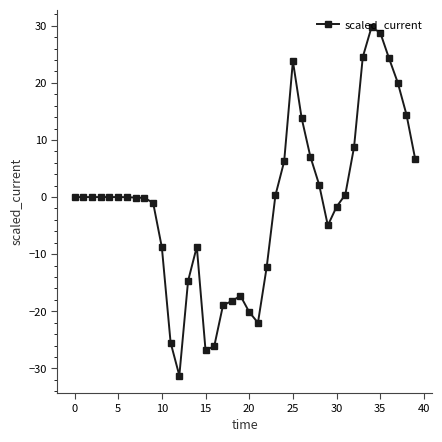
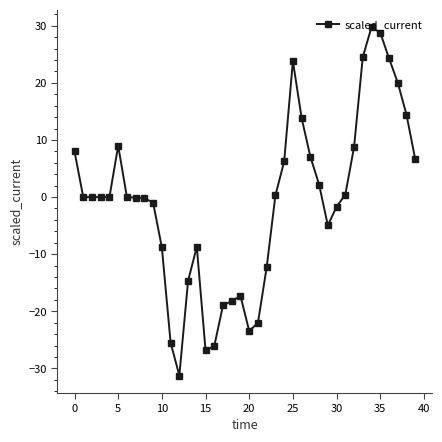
0: 0 -> 8
5: 0 -> 9
20: -20 -> -23
